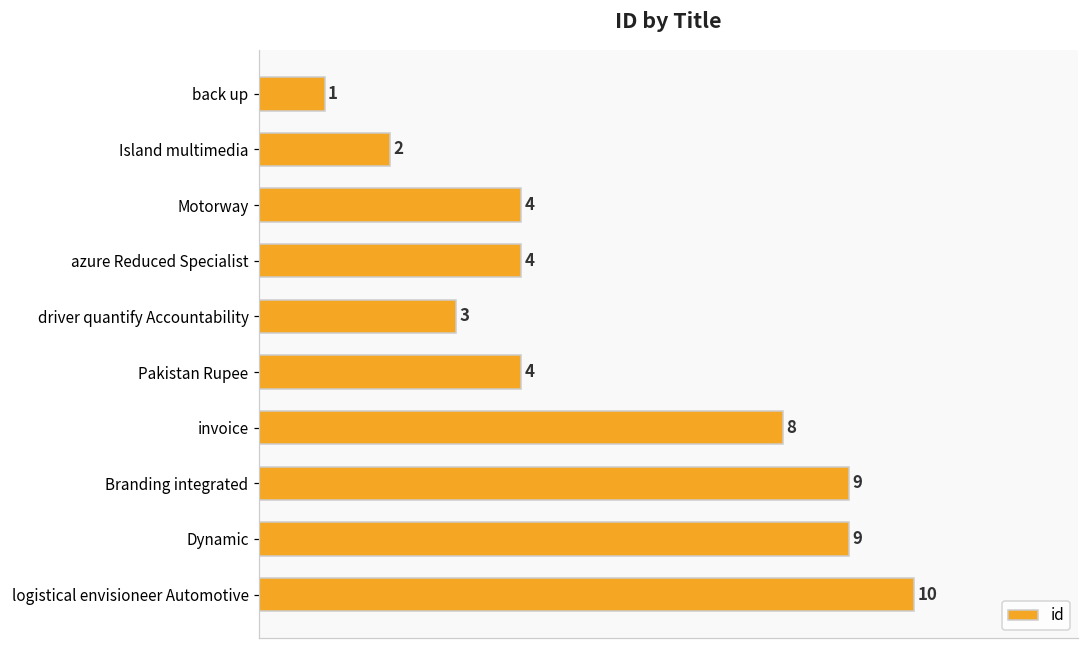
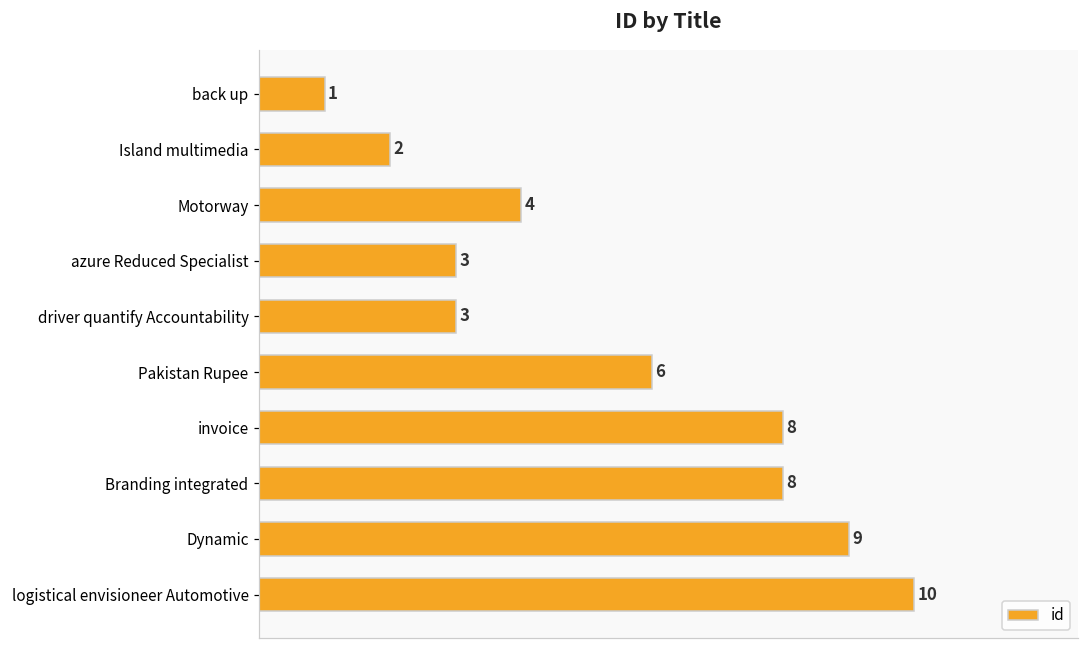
azure Reduced Specialist: 4 -> 3
Pakistan Rupee: 4 -> 6
Branding integrated: 9 -> 8
